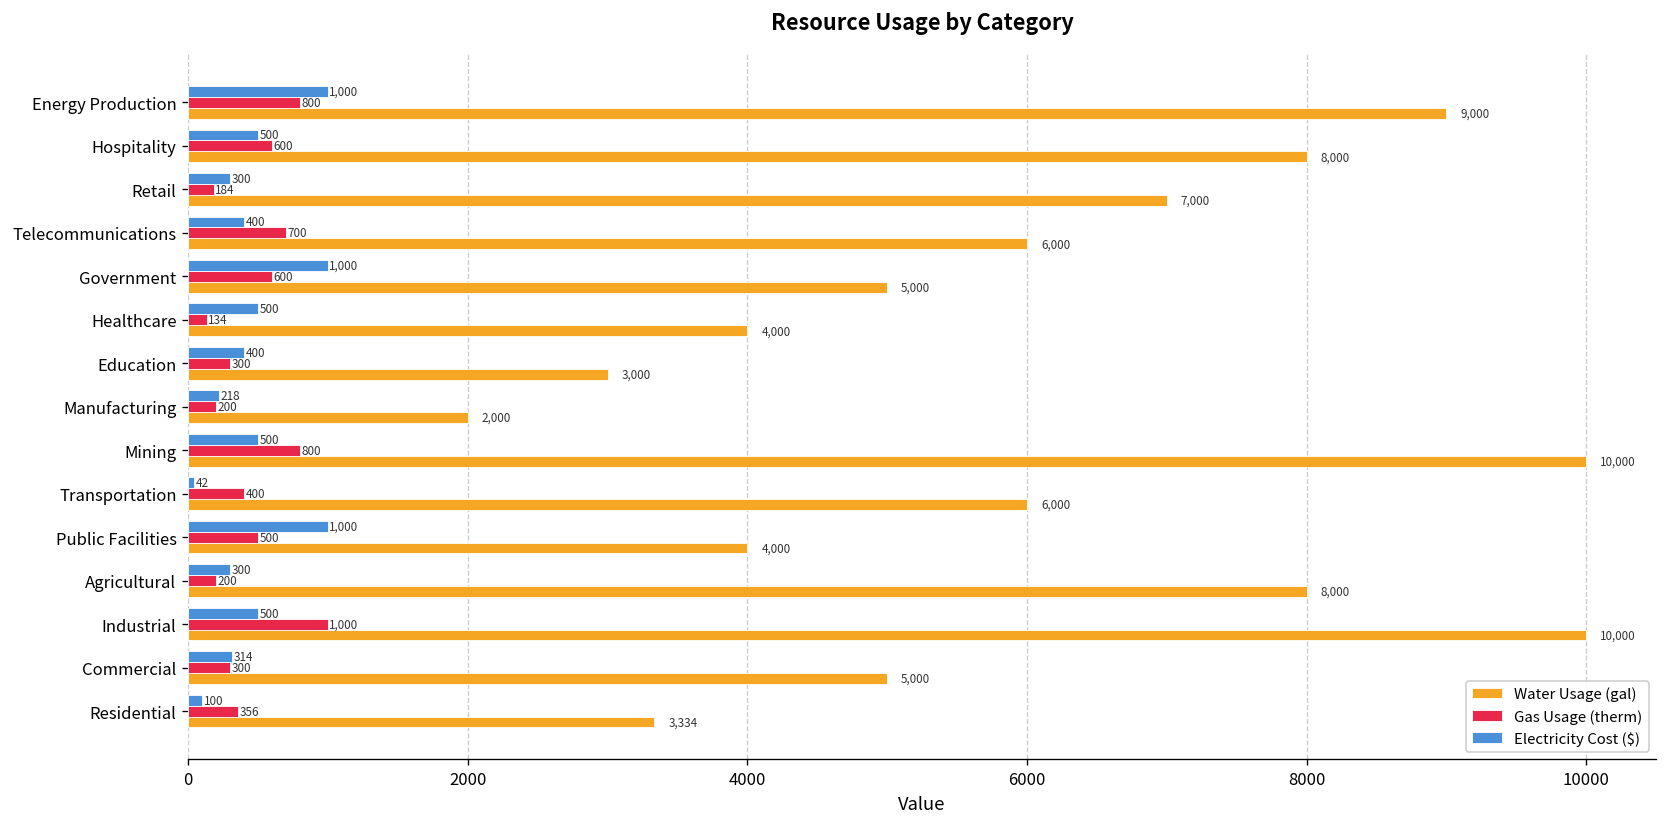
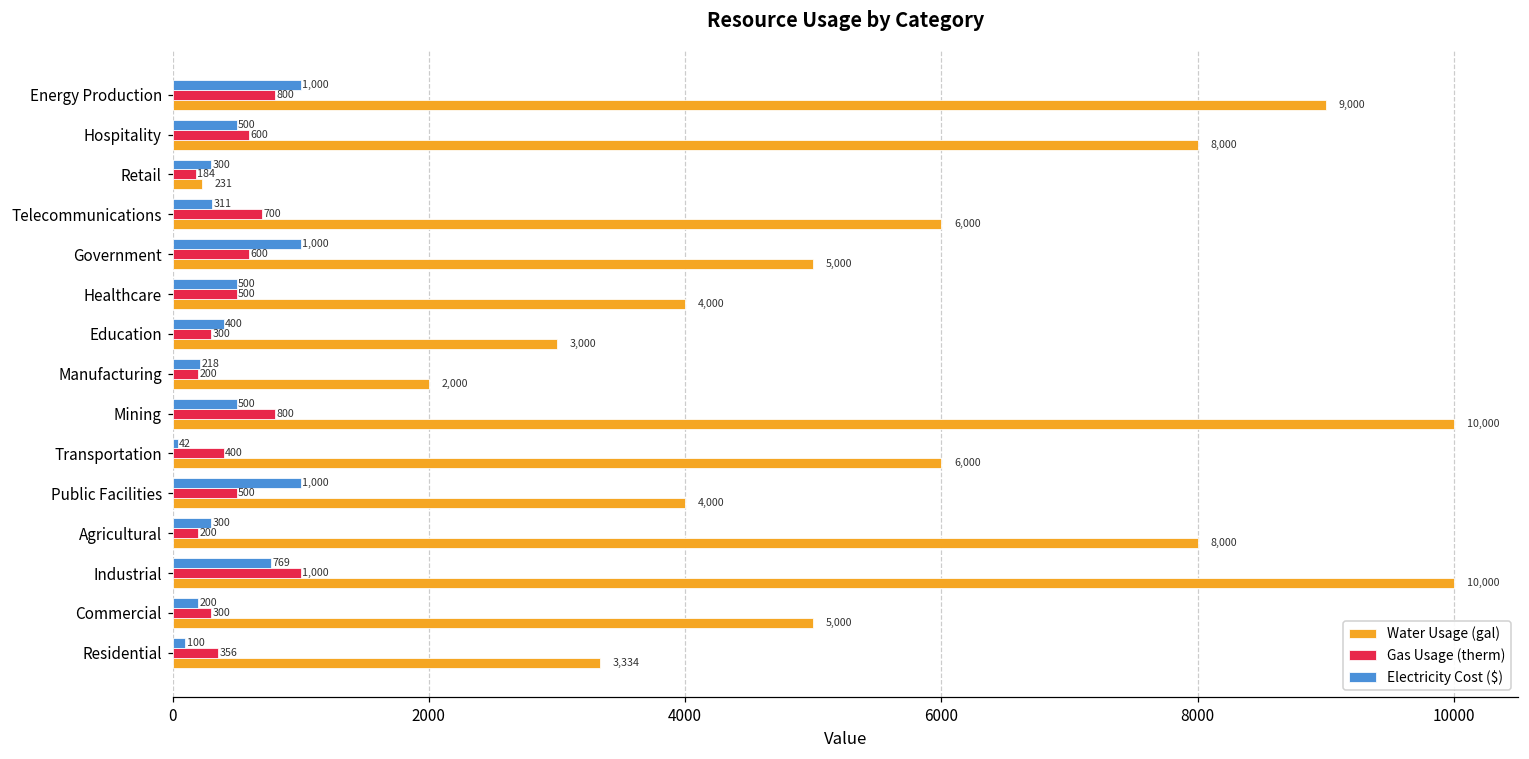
Water Usage (gal), Retail: 7,000 -> 231
Electricity Cost ($), Telecommunications: 400 -> 311
Gas Usage (therm), Healthcare: 134 -> 500
Electricity Cost ($), Industrial: 500 -> 769
Electricity Cost ($), Commercial: 314 -> 200
